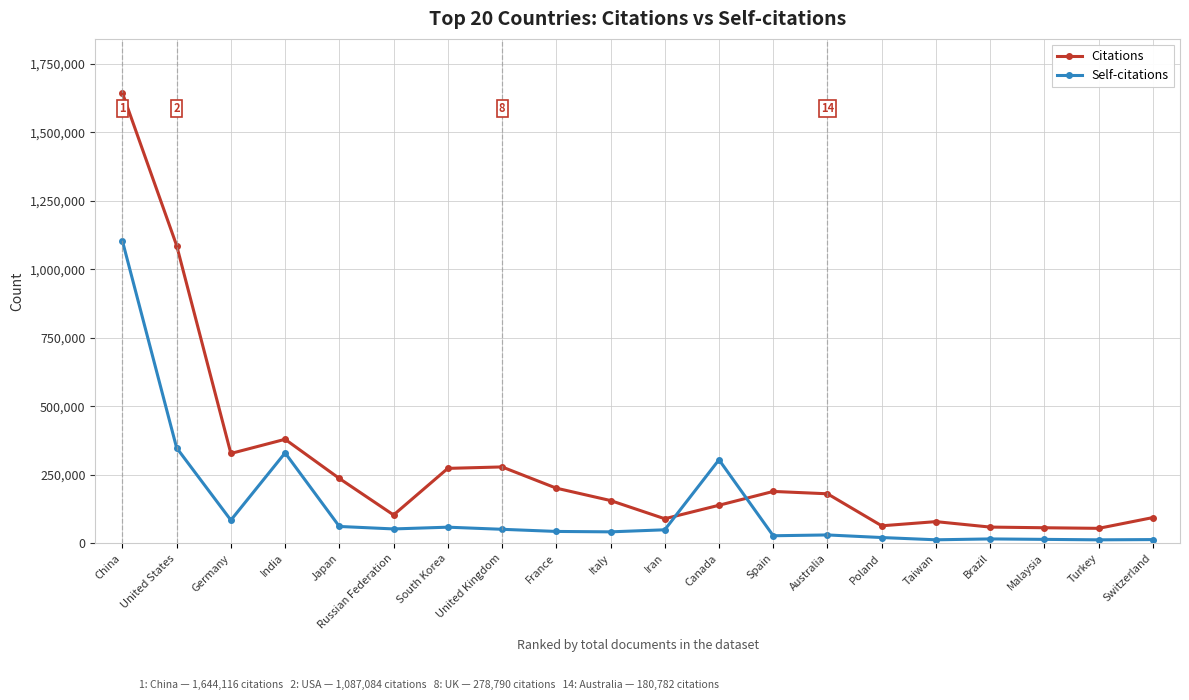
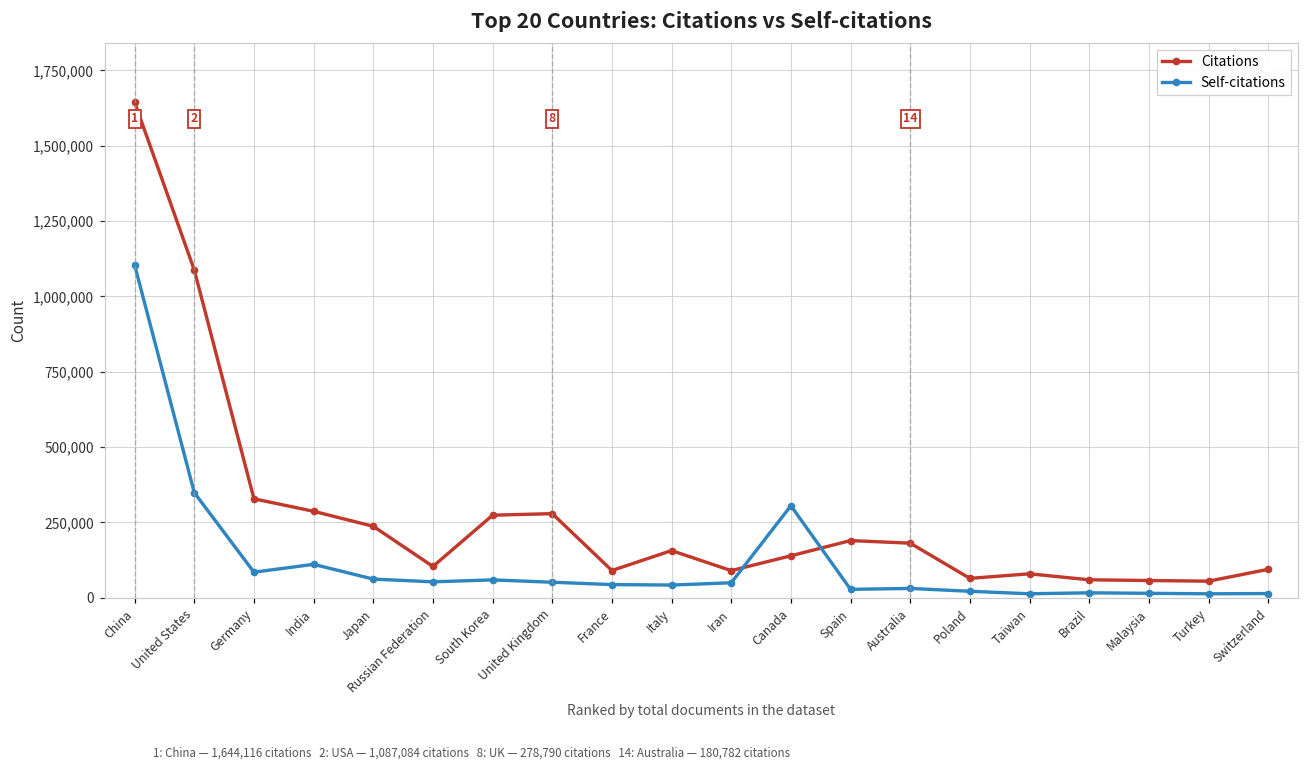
Citations, India: 380,000 -> 290,000
Self-citations, India: 330,000 -> 110,000
Citations, France: 200,000 -> 90,000
